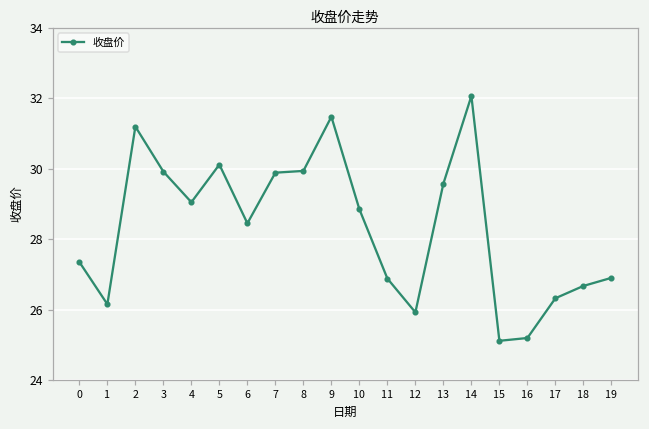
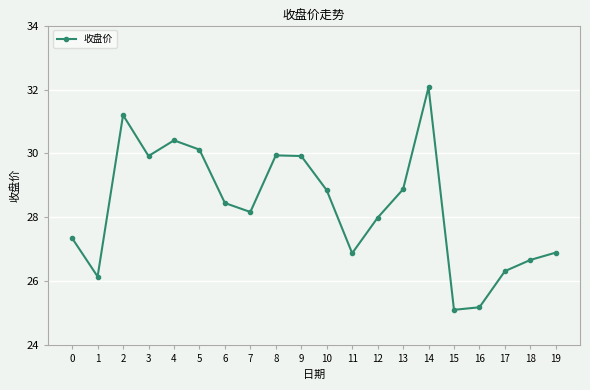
4: 29.1 -> 30.4
7: 29.9 -> 28.2
9: 31.5 -> 29.9
12: 25.9 -> 28.0
13: 29.6 -> 28.9
